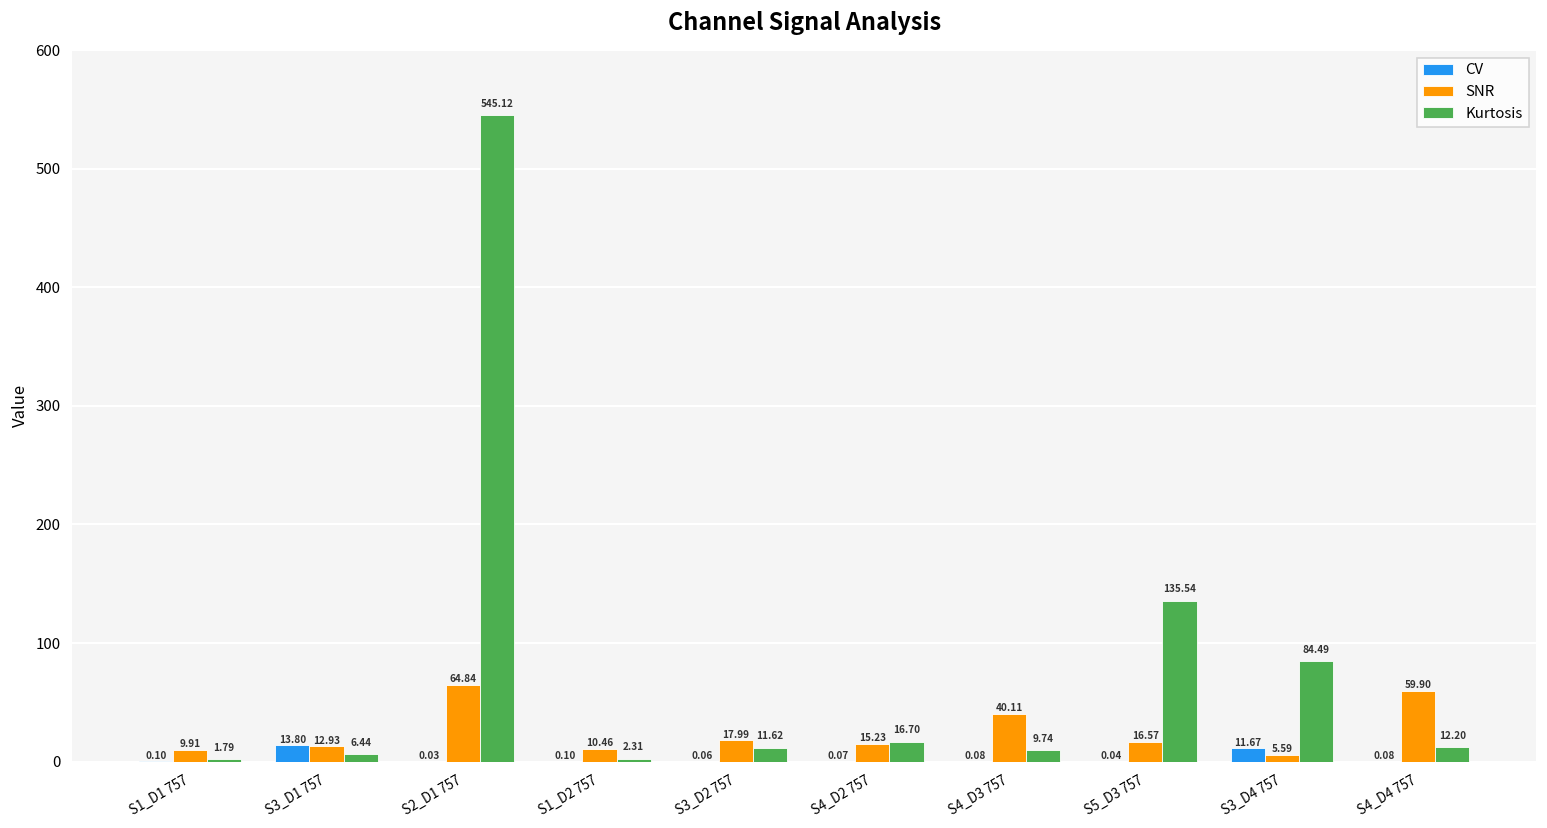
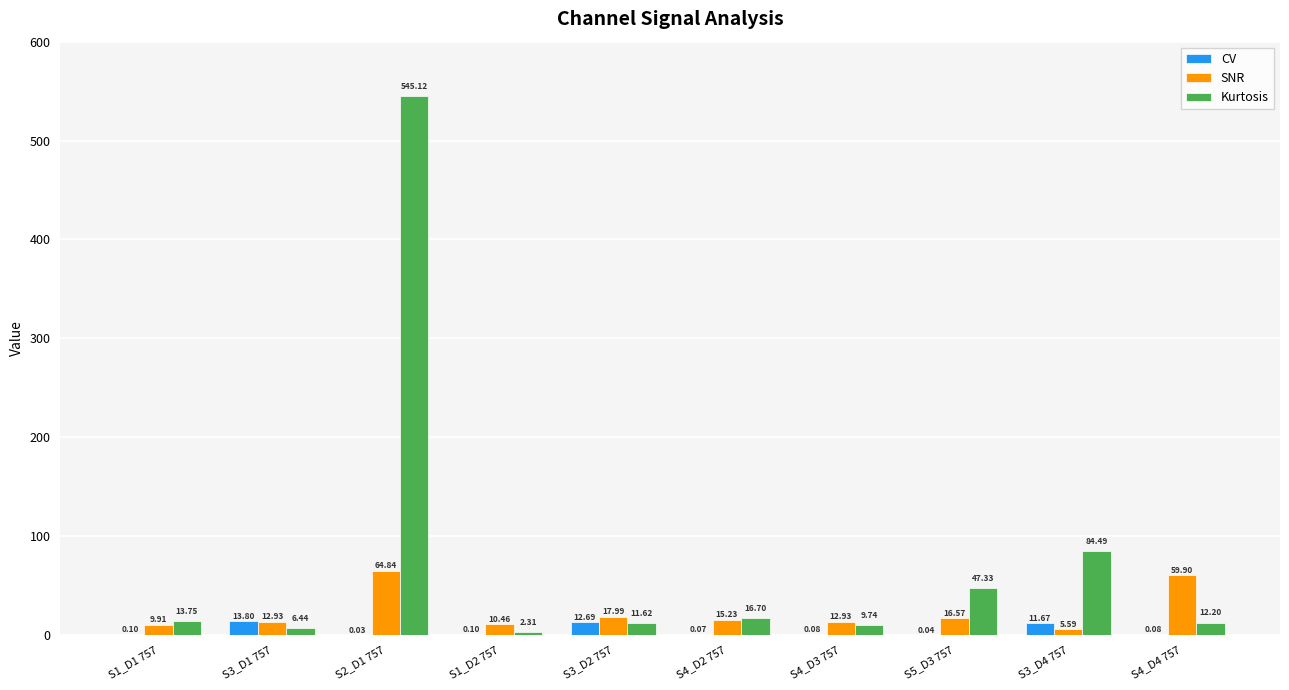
Kurtosis, S1_D1 757: 1.79 -> 13.75
CV, S3_D2 757: 0.06 -> 12.69
SNR, S4_D3 757: 40.11 -> 12.93
Kurtosis, S5_D3 757: 135.54 -> 47.33
